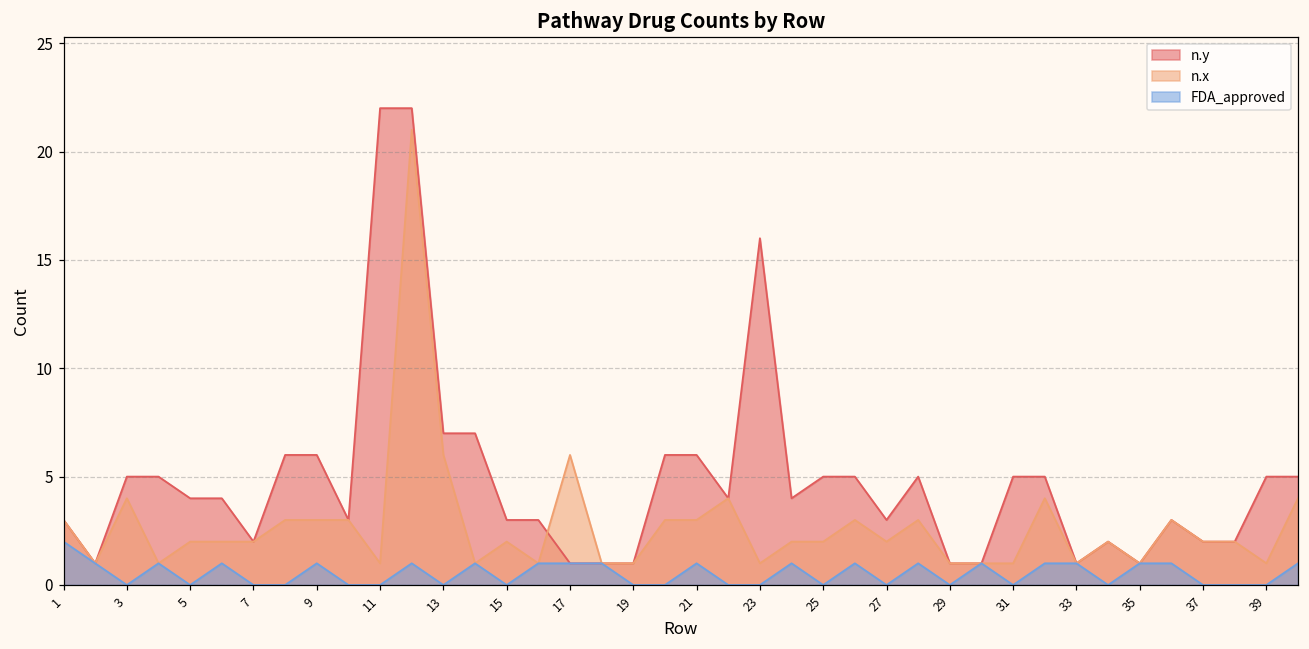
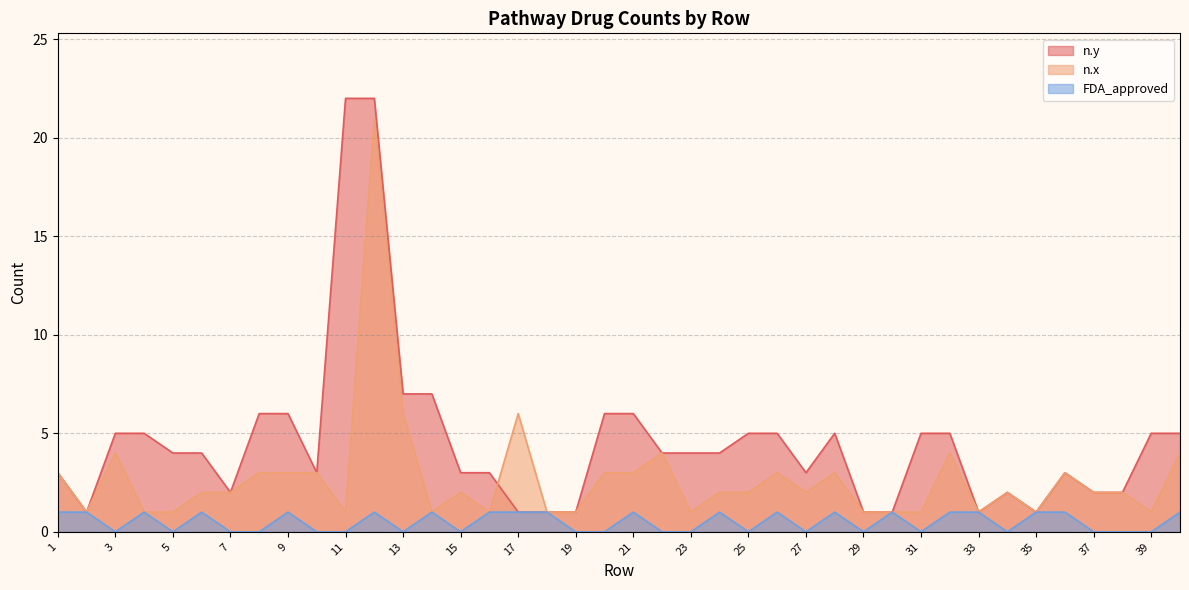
FDA_approved, 1: 2 -> 1
n.x, 5: 2 -> 1
n.y, 23: 16 -> 4
